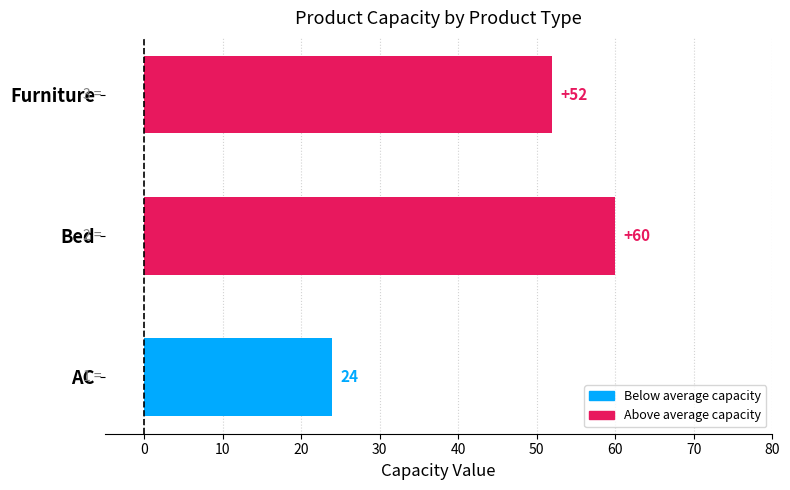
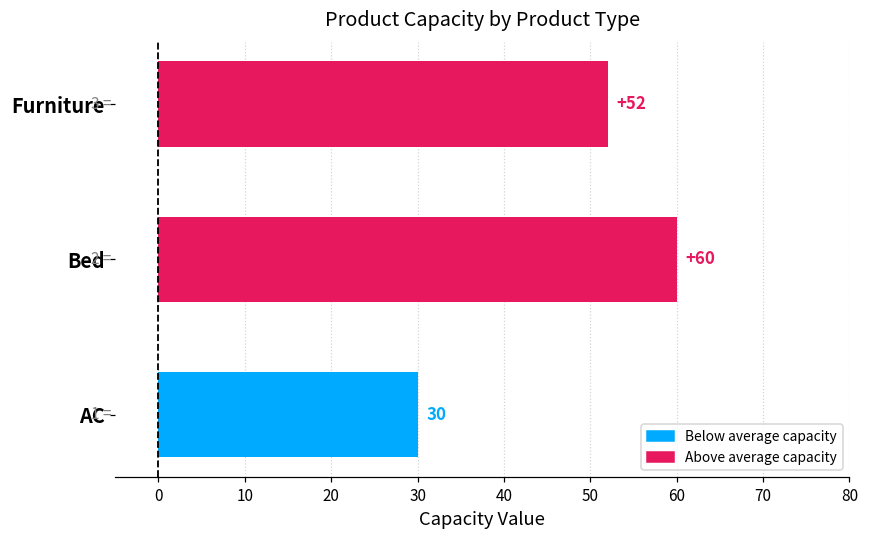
AC: 24 -> 30
